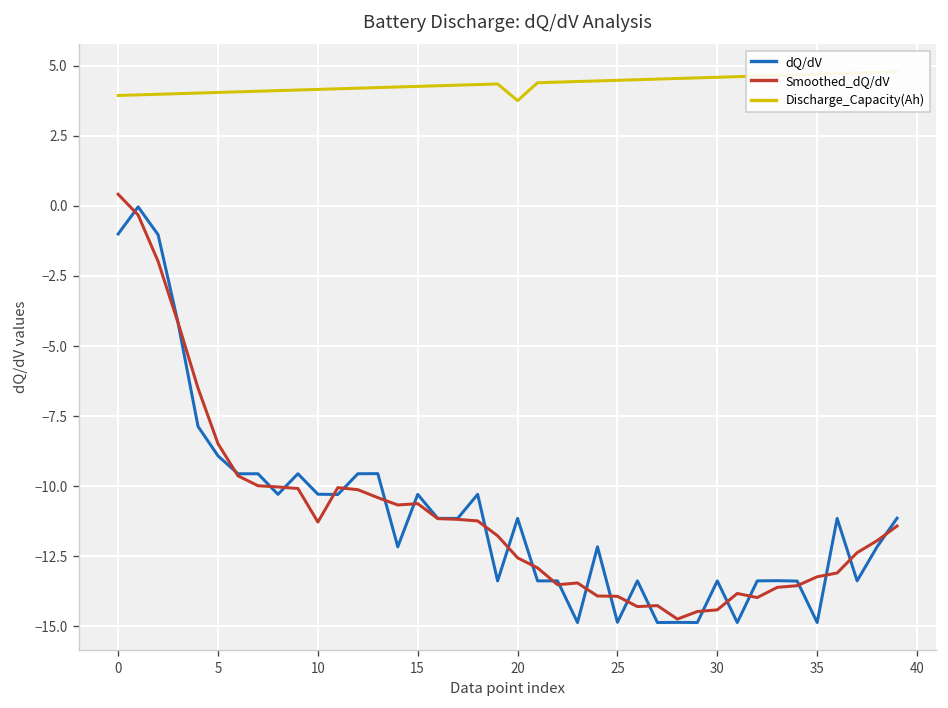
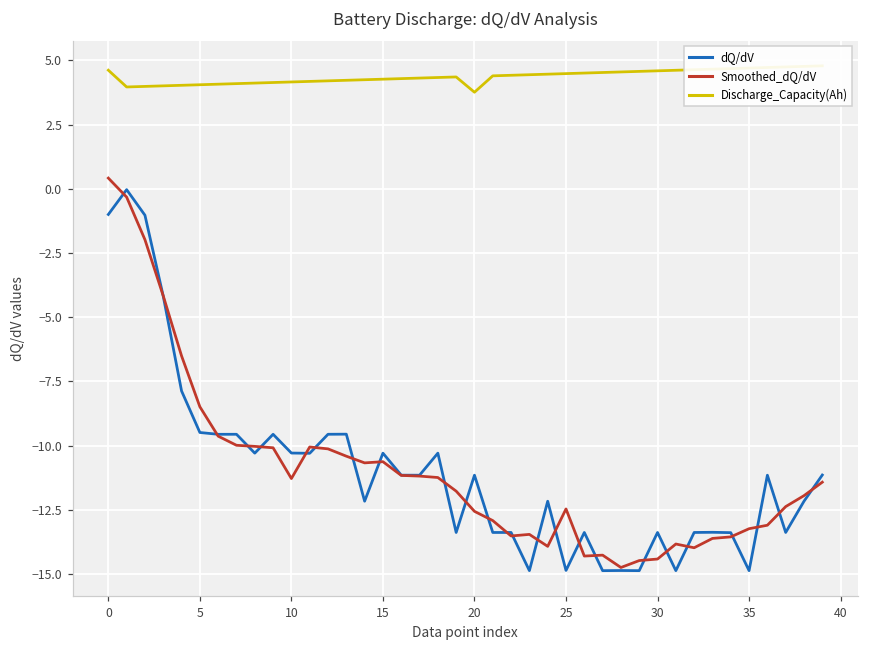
Discharge_Capacity(Ah), 0: 3.9 -> 4.6
dQ/dV, 5: -8.9 -> -9.5
Smoothed_dQ/dV, 25: -13.9 -> -12.5
